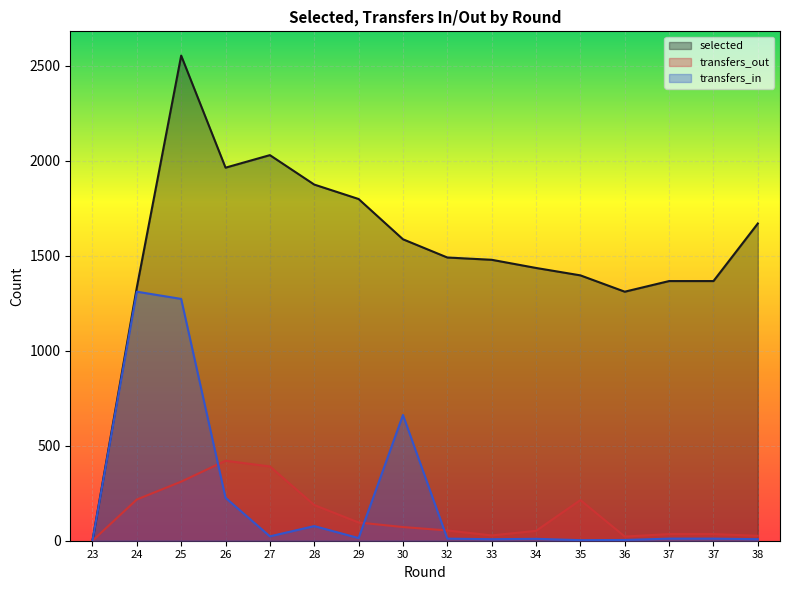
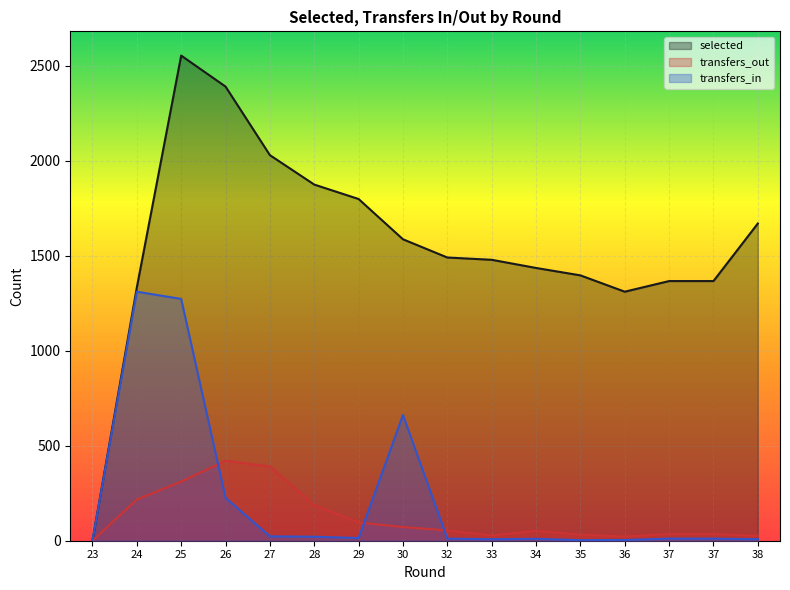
selected, 26: 1960 -> 2390
transfers_in, 28: 80 -> 20
transfers_out, 35: 210 -> 30
